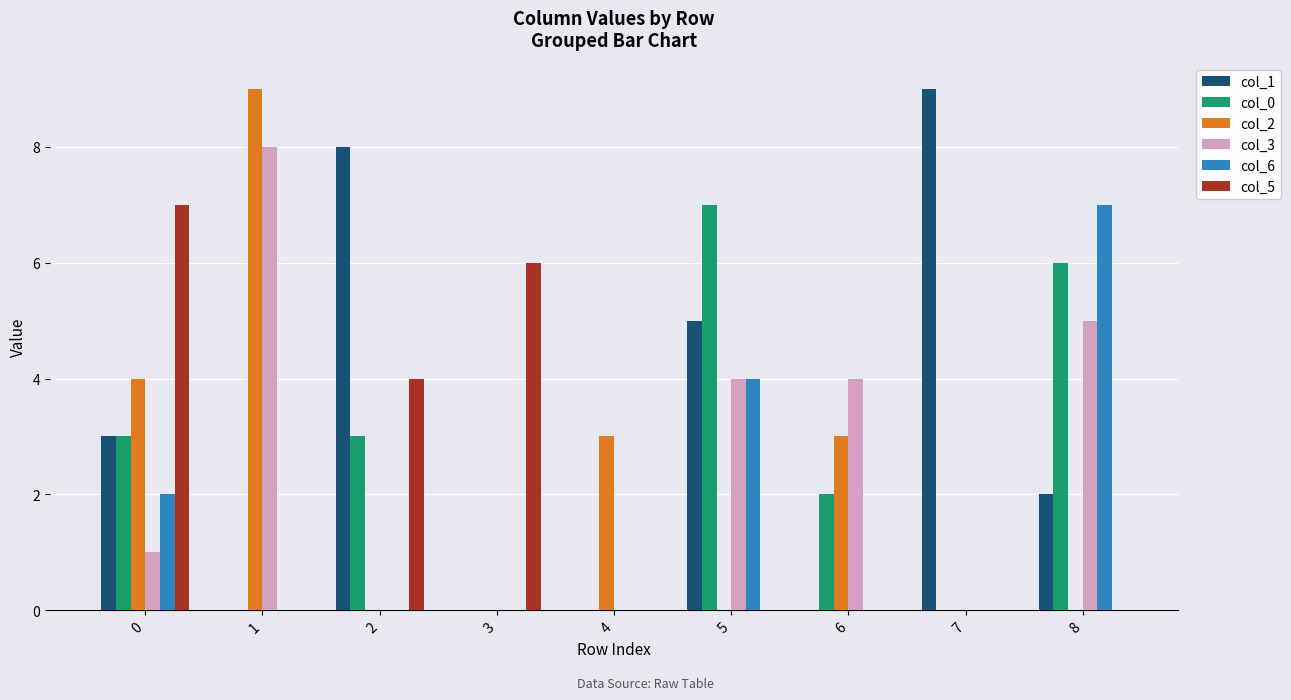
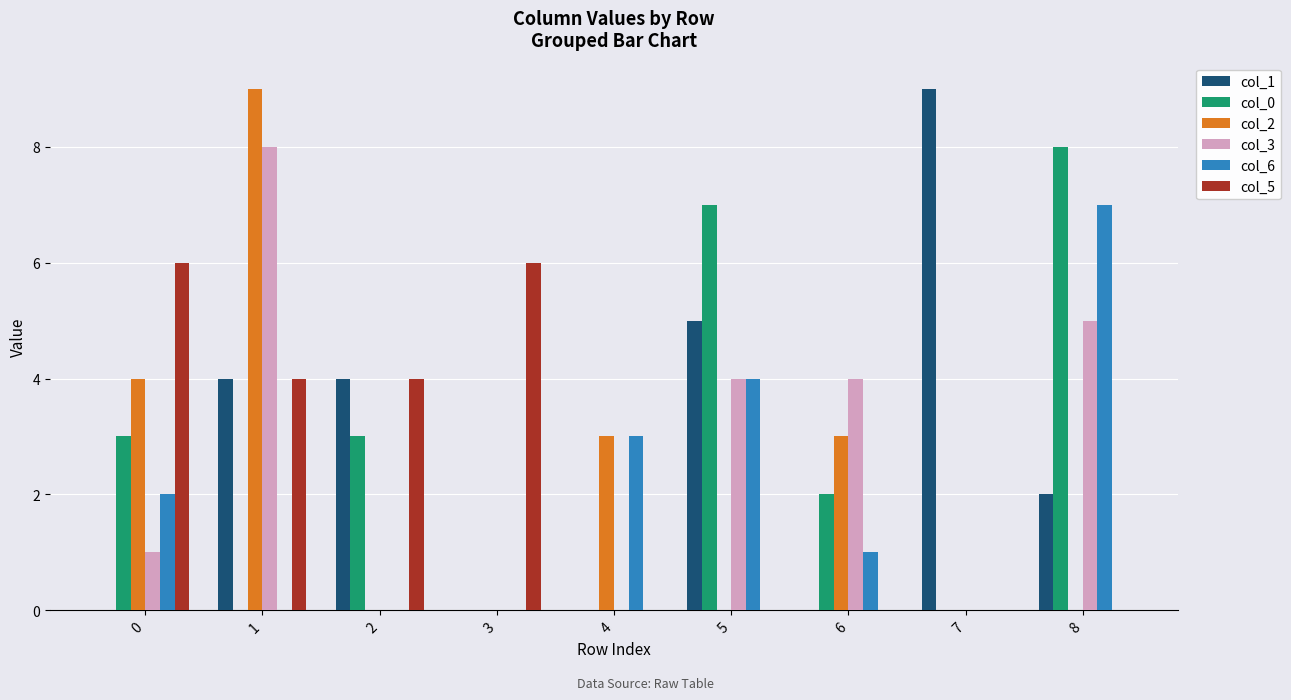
col_1, 0: 3 -> 0
col_5, 0: 7 -> 6
col_1, 1: 0 -> 4
col_5, 1: 0 -> 4
col_1, 2: 8 -> 4
col_6, 4: 0 -> 3
col_6, 6: 0 -> 1
col_0, 8: 6 -> 8
